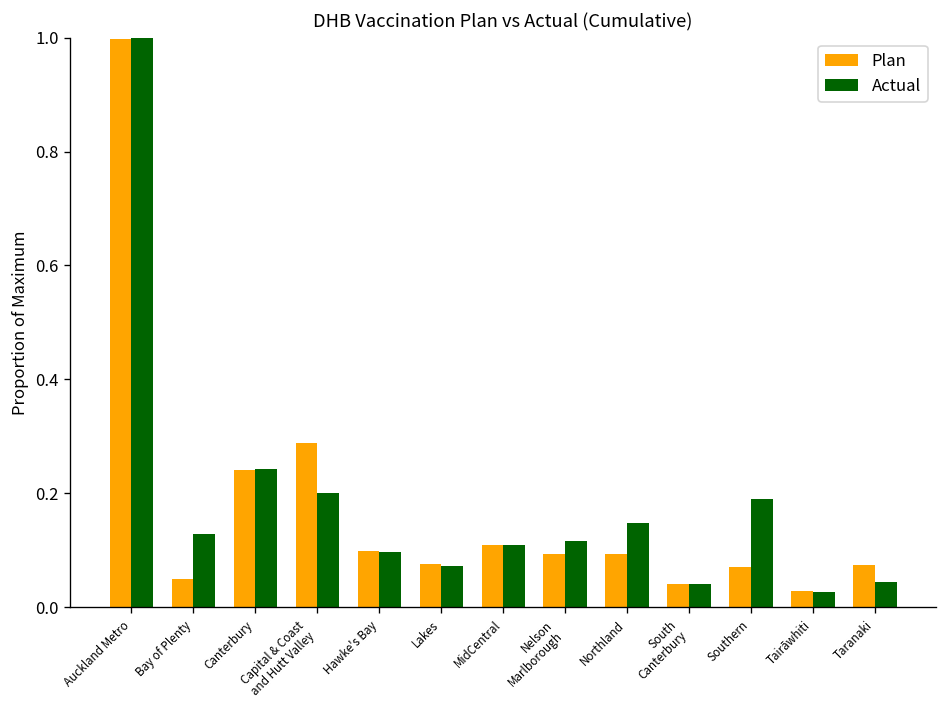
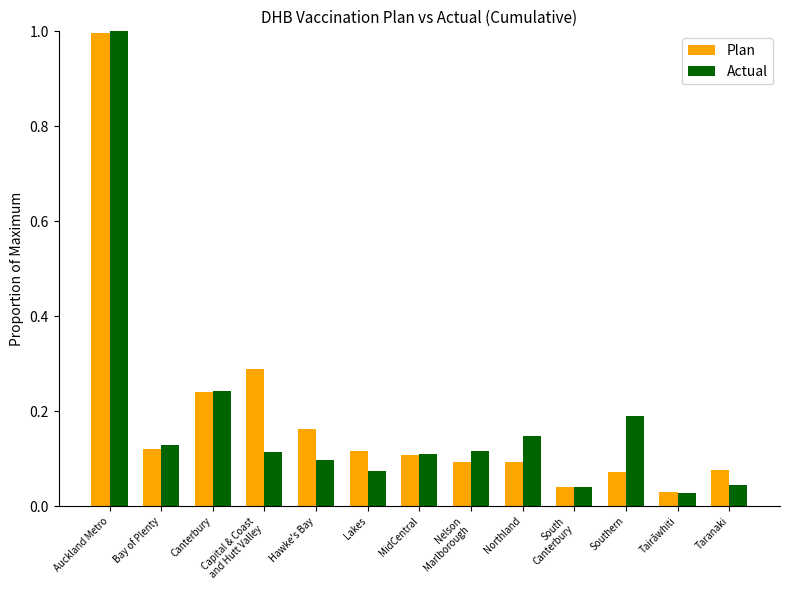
Plan, Bay of Plenty: 0.05 -> 0.12
Actual, Capital & Coast and Hutt Valley: 0.20 -> 0.11
Plan, Hawke's Bay: 0.10 -> 0.16
Plan, Lakes: 0.08 -> 0.12
